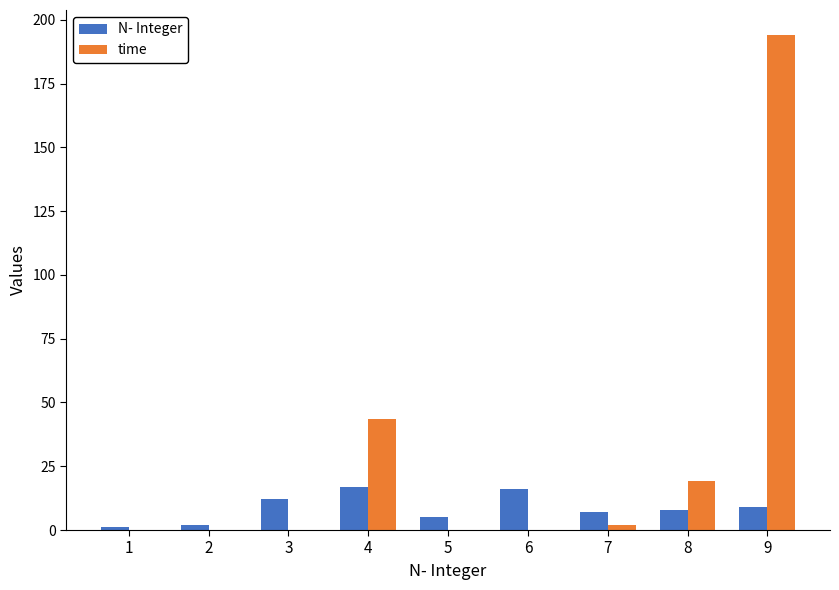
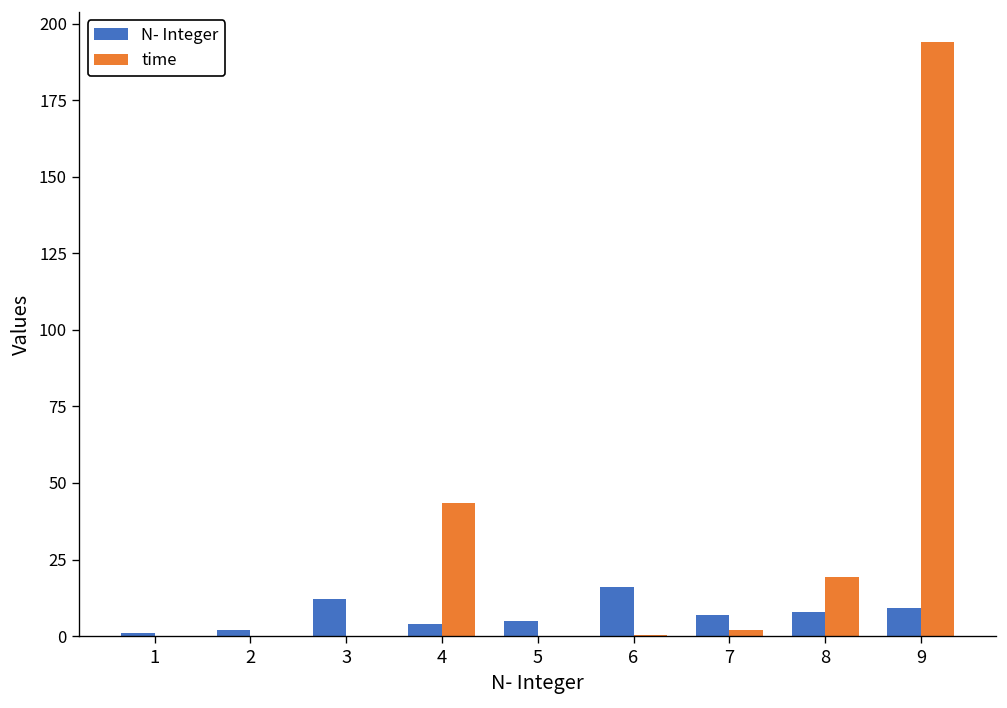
N- Integer, 4: 17 -> 4
